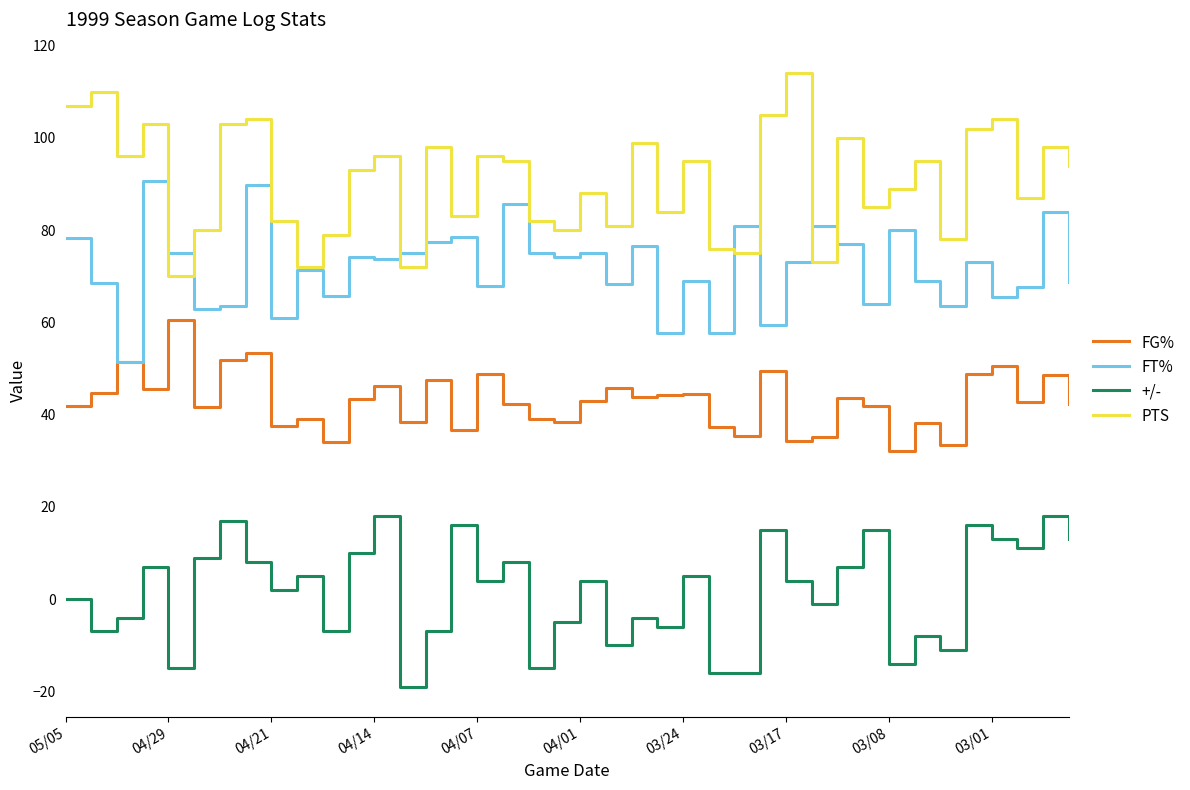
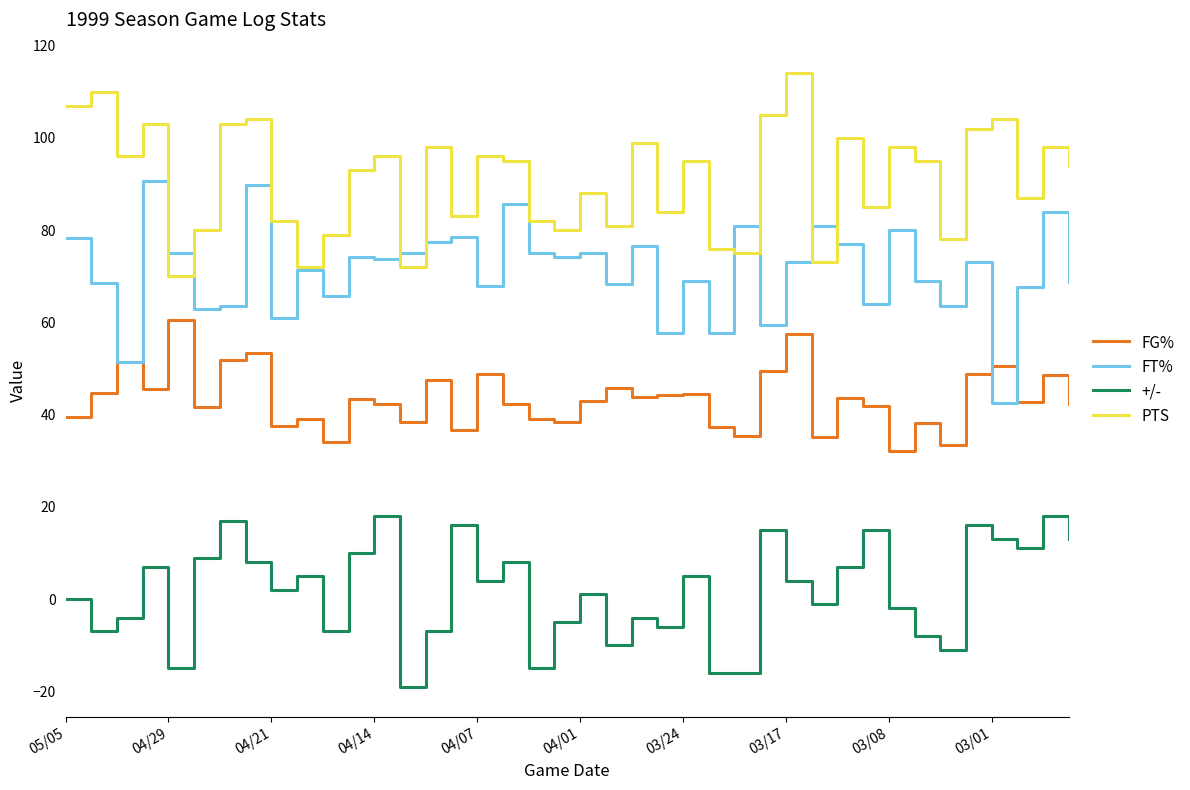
FG%, 05/05: 42 -> 39
FG%, 04/14: 46 -> 42
+/-, 04/01: 4 -> 1
FG%, 03/17: 34 -> 58
+/-, 03/08: -14 -> -2
PTS, 03/08: 89 -> 98
FT%, 03/01: 66 -> 43
